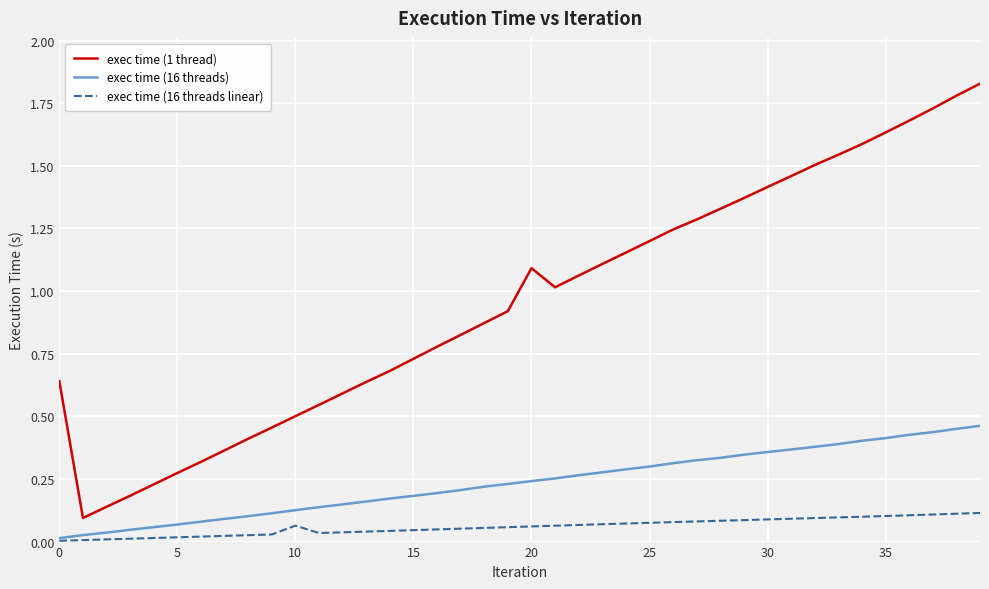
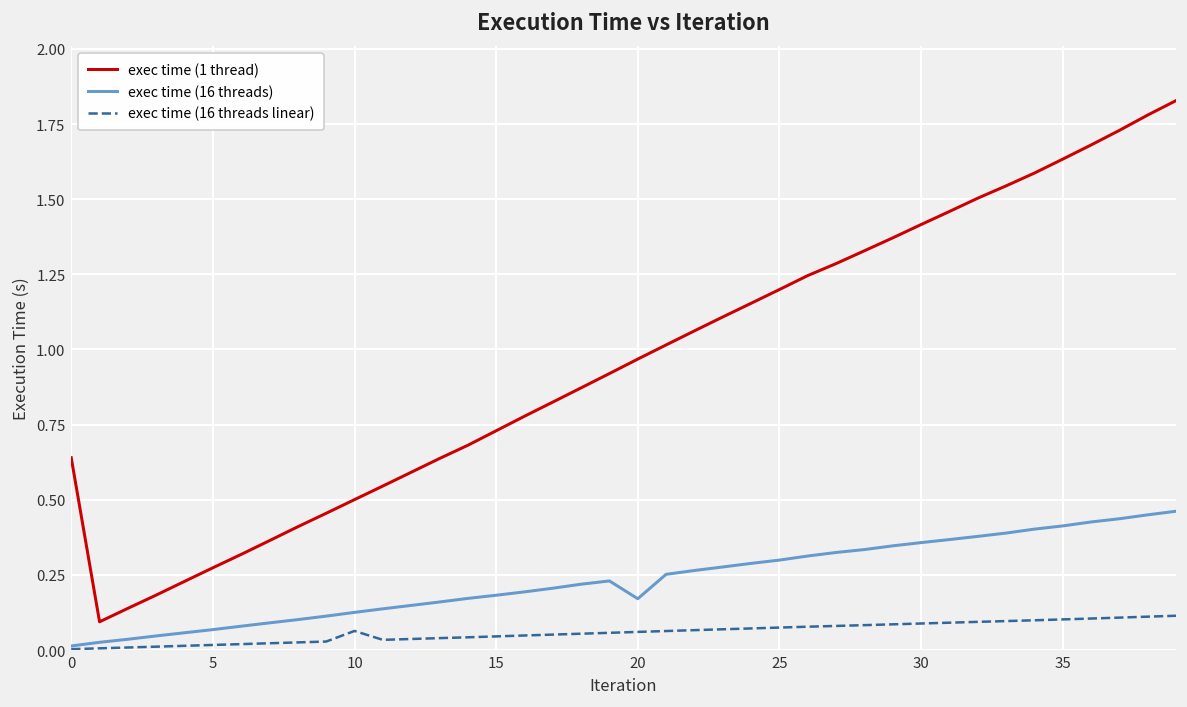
exec time (1 thread), 20: 1.09 -> 0.97
exec time (16 threads), 20: 0.24 -> 0.17
